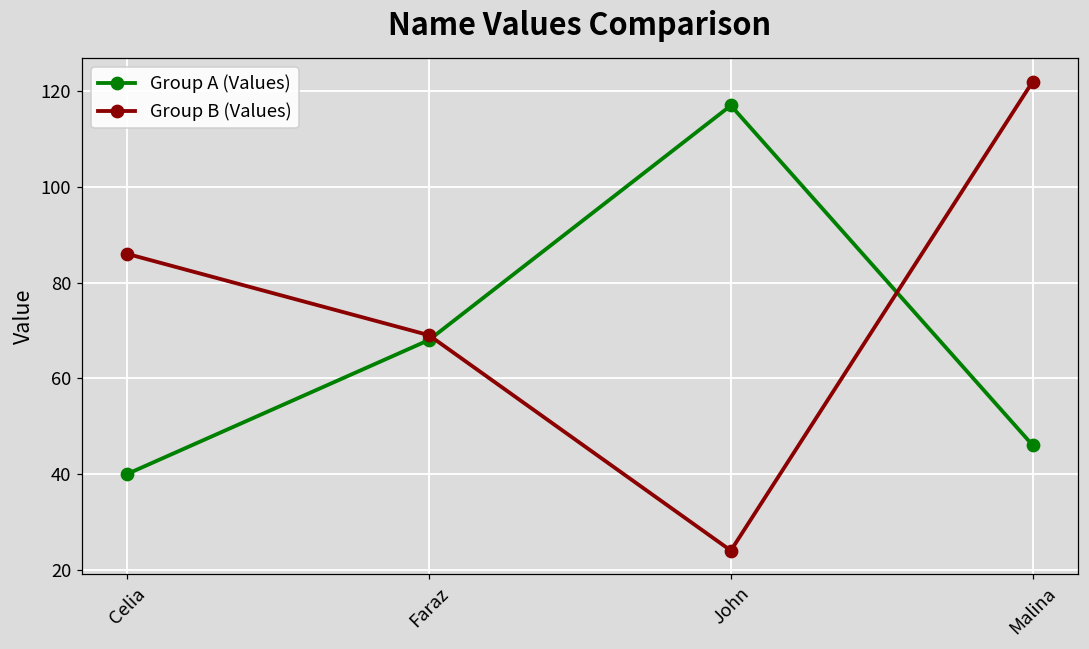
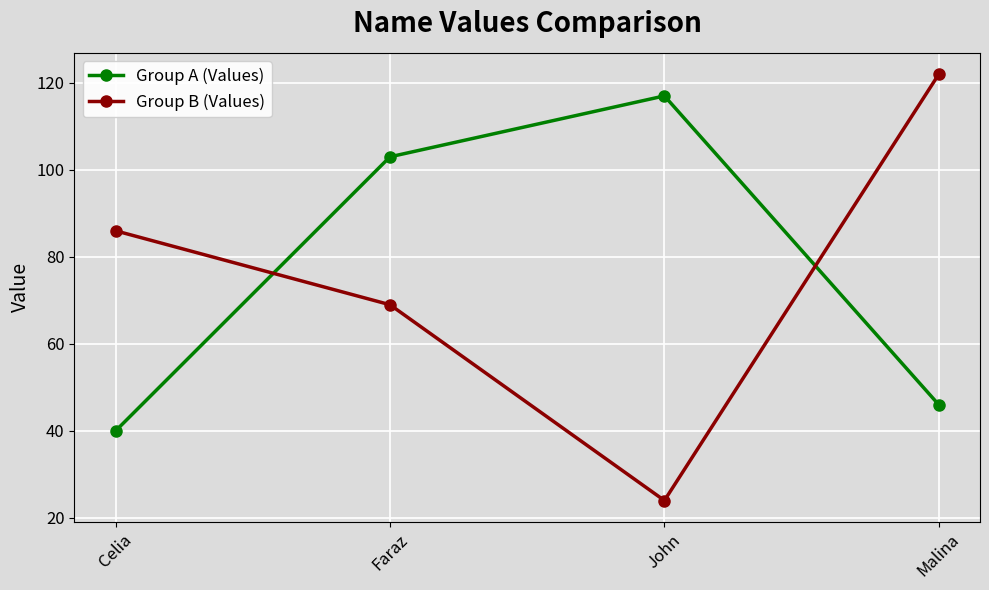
Group A (Values), Faraz: 68 -> 103
